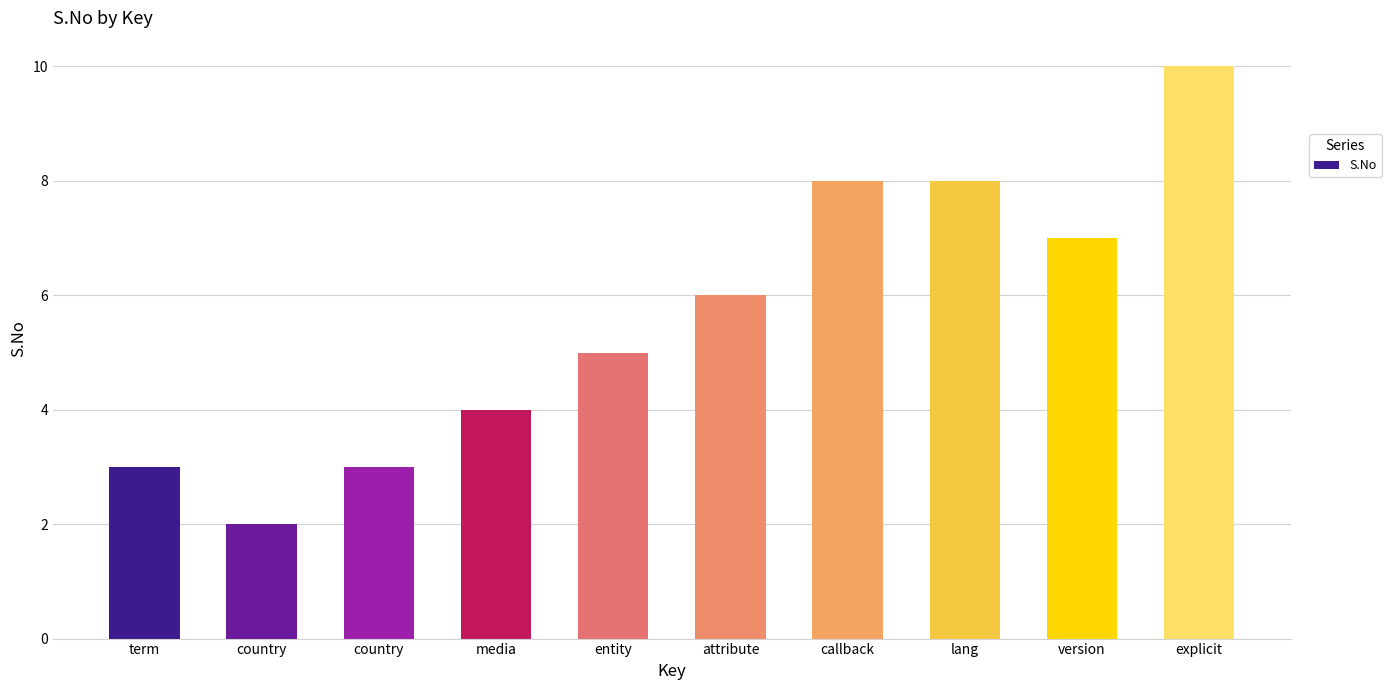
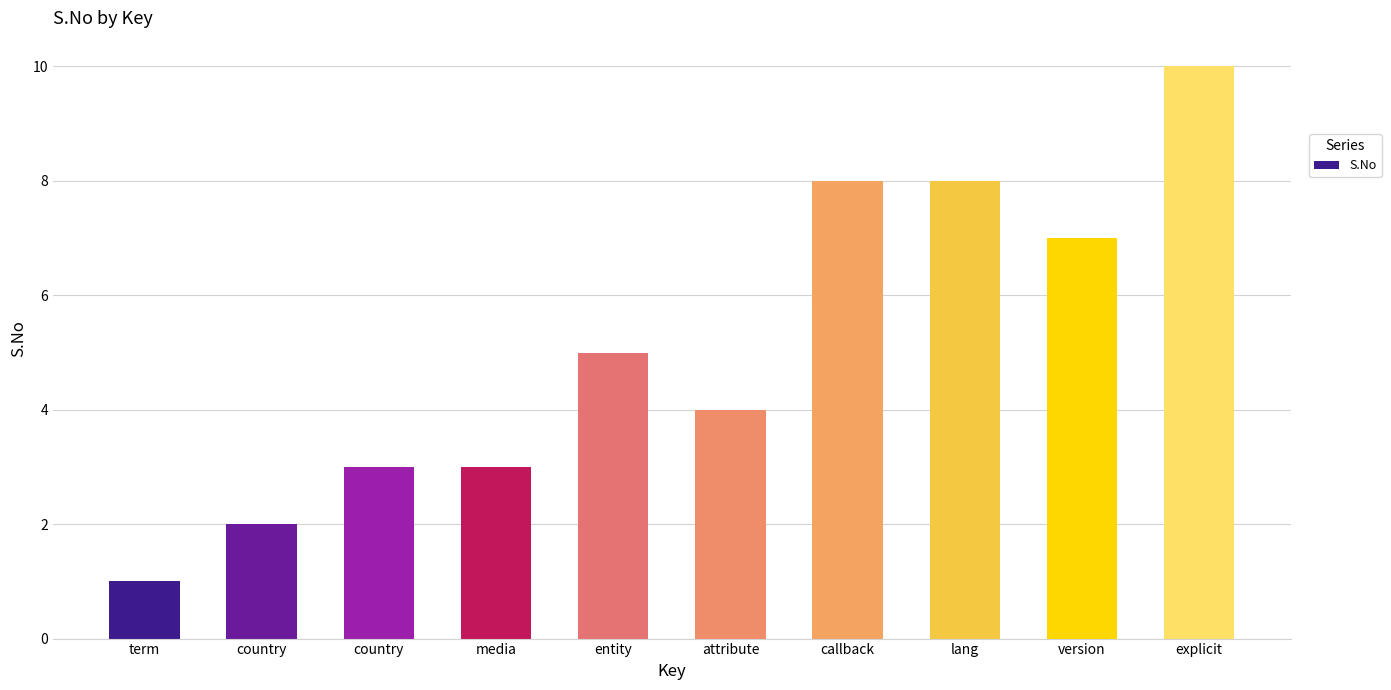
term: 3 -> 1
media: 4 -> 3
attribute: 6 -> 4
